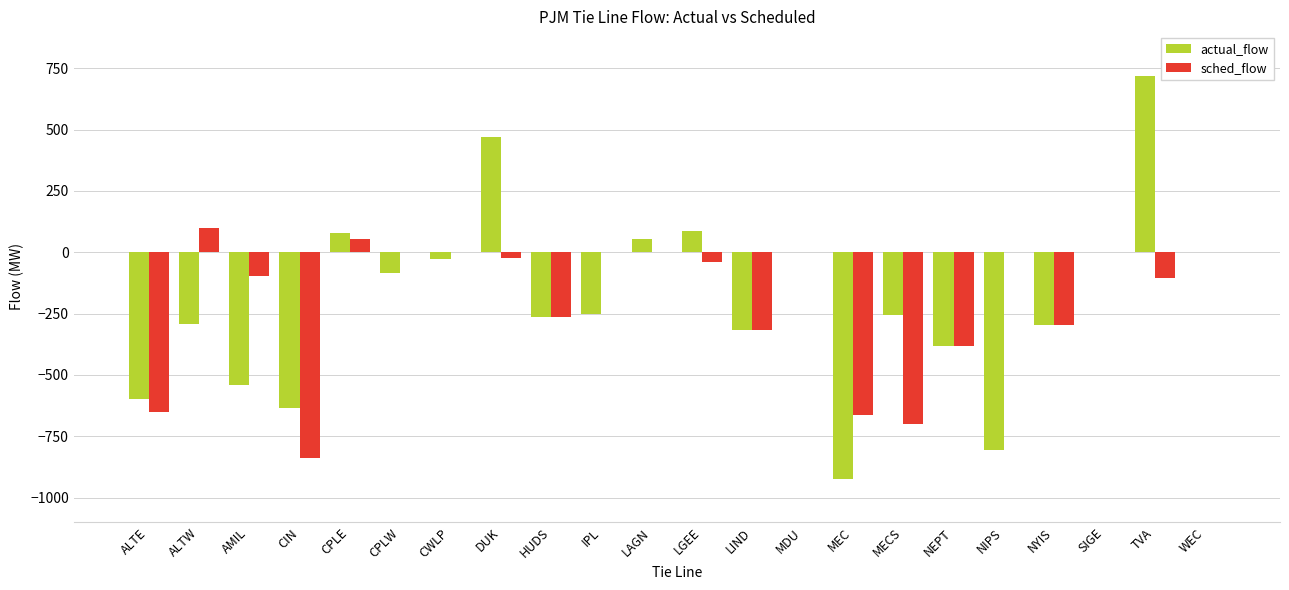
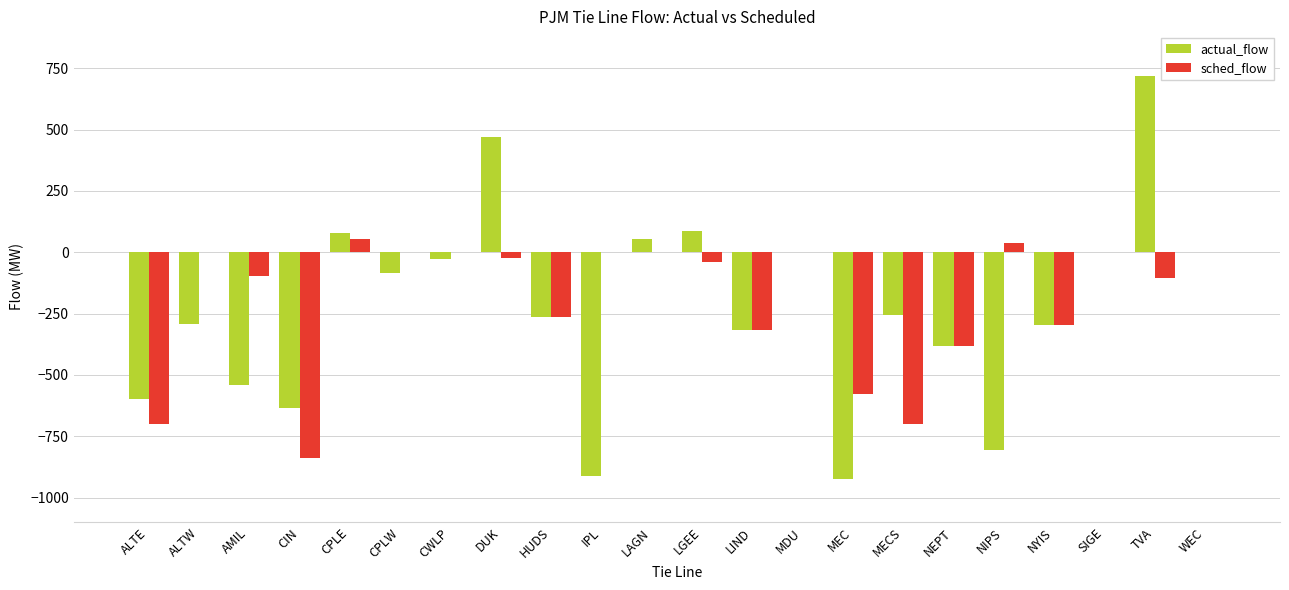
sched_flow, ALTE: -650 -> -700
sched_flow, ALTW: 100 -> 0
actual_flow, IPL: -250 -> -910
sched_flow, MEC: -660 -> -580
sched_flow, NIPS: 0 -> 40
